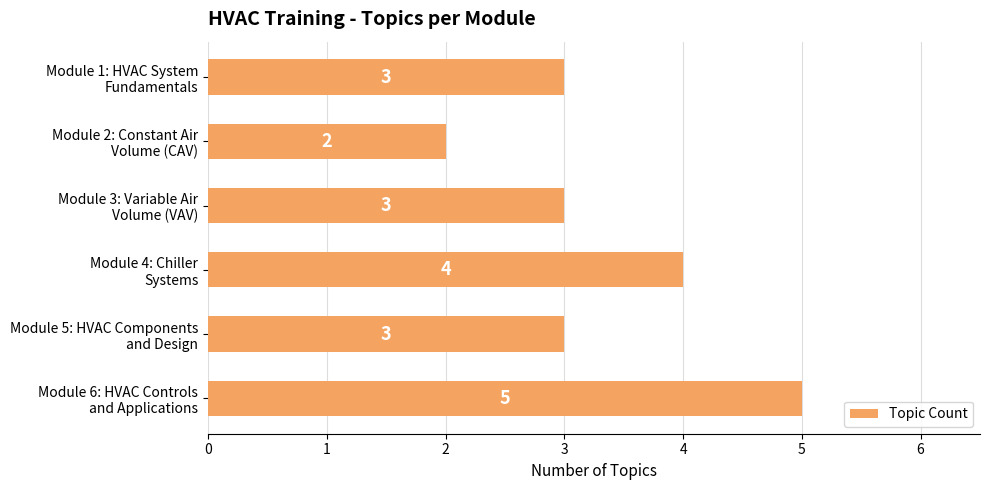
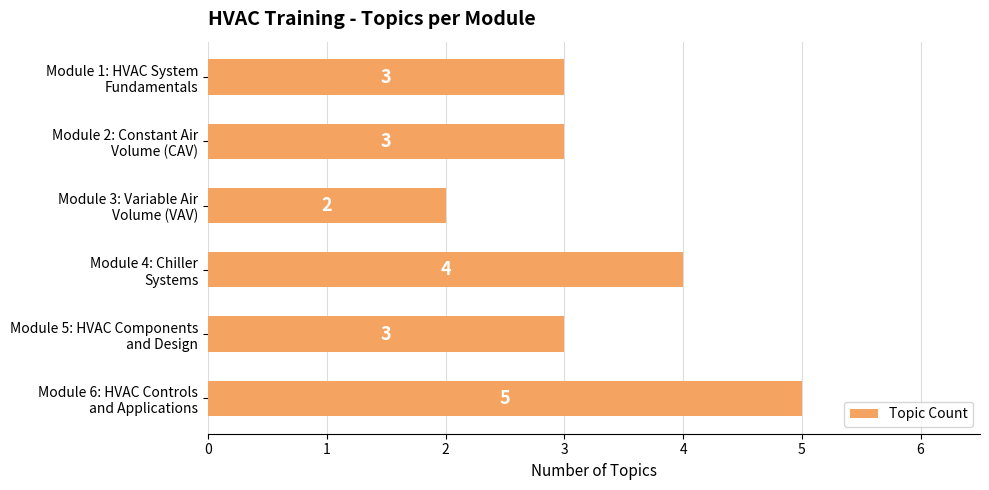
Module 2: Constant Air Volume (CAV): 2 -> 3
Module 3: Variable Air Volume (VAV): 3 -> 2
